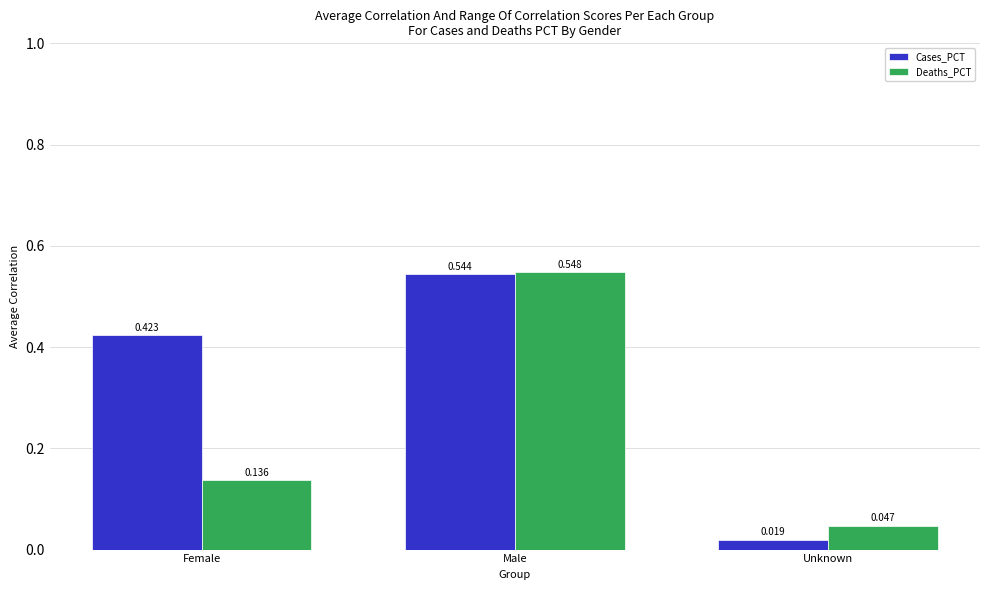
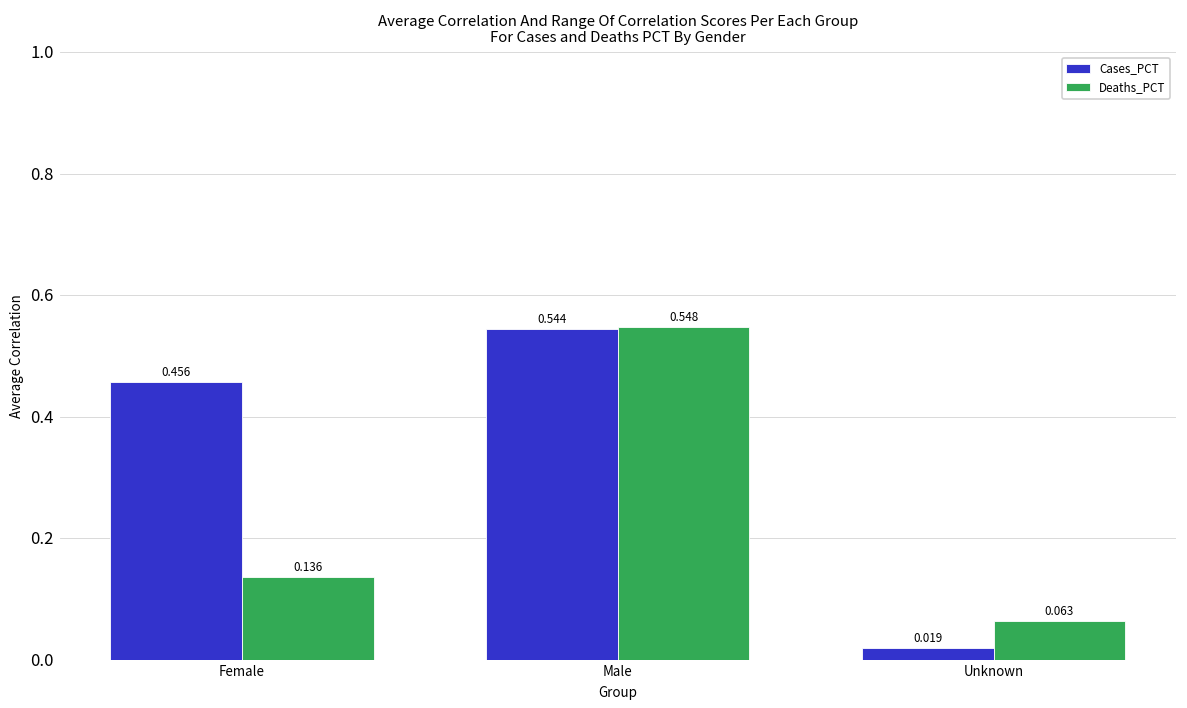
Cases_PCT, Female: 0.423 -> 0.456
Deaths_PCT, Unknown: 0.047 -> 0.063
